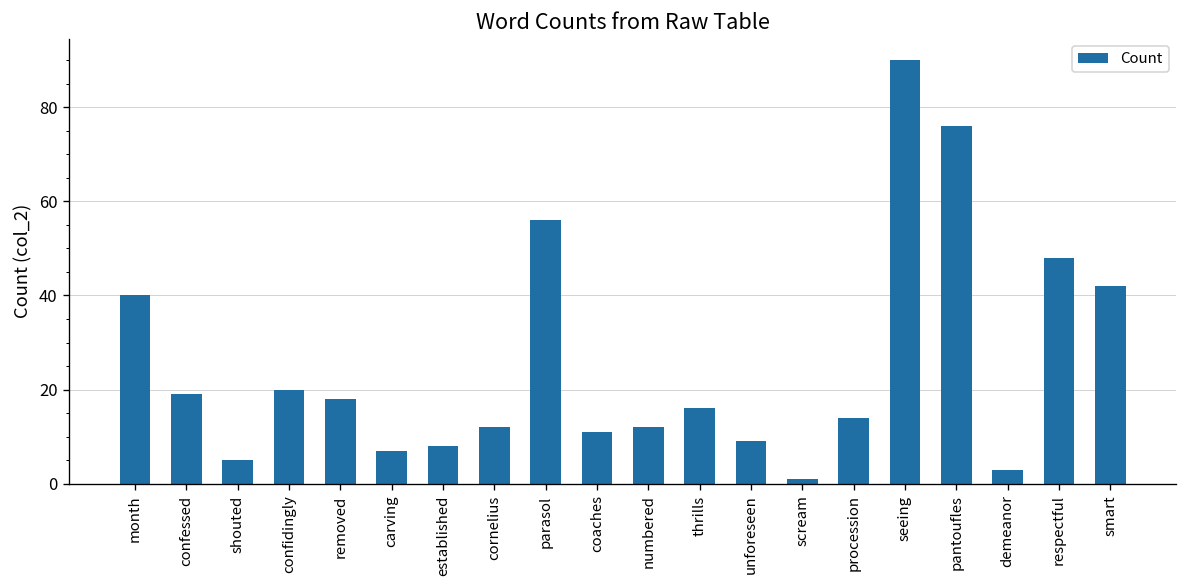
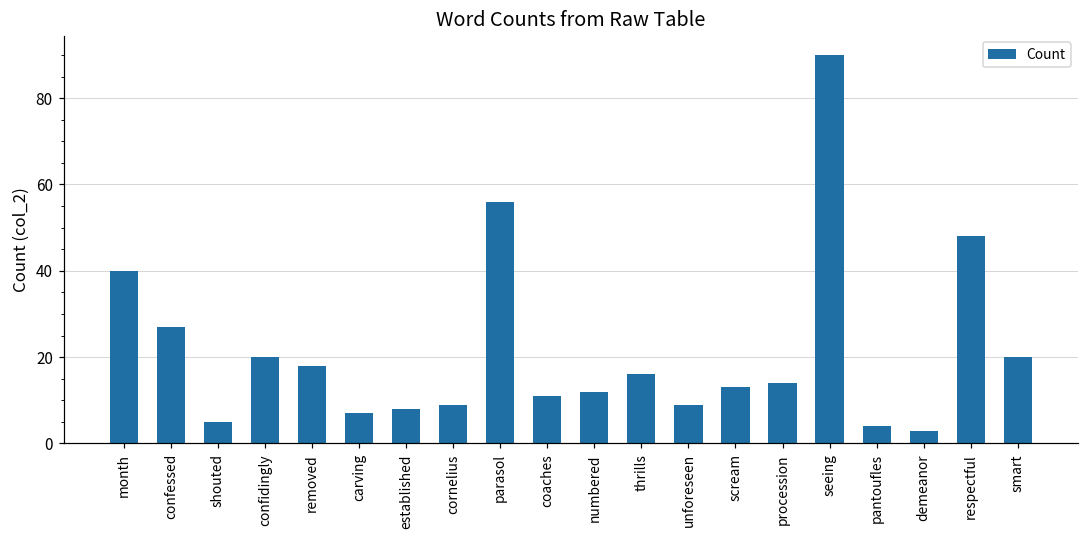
confessed: 19 -> 27
cornelius: 12 -> 9
scream: 1 -> 13
pantoufles: 76 -> 4
smart: 42 -> 20
